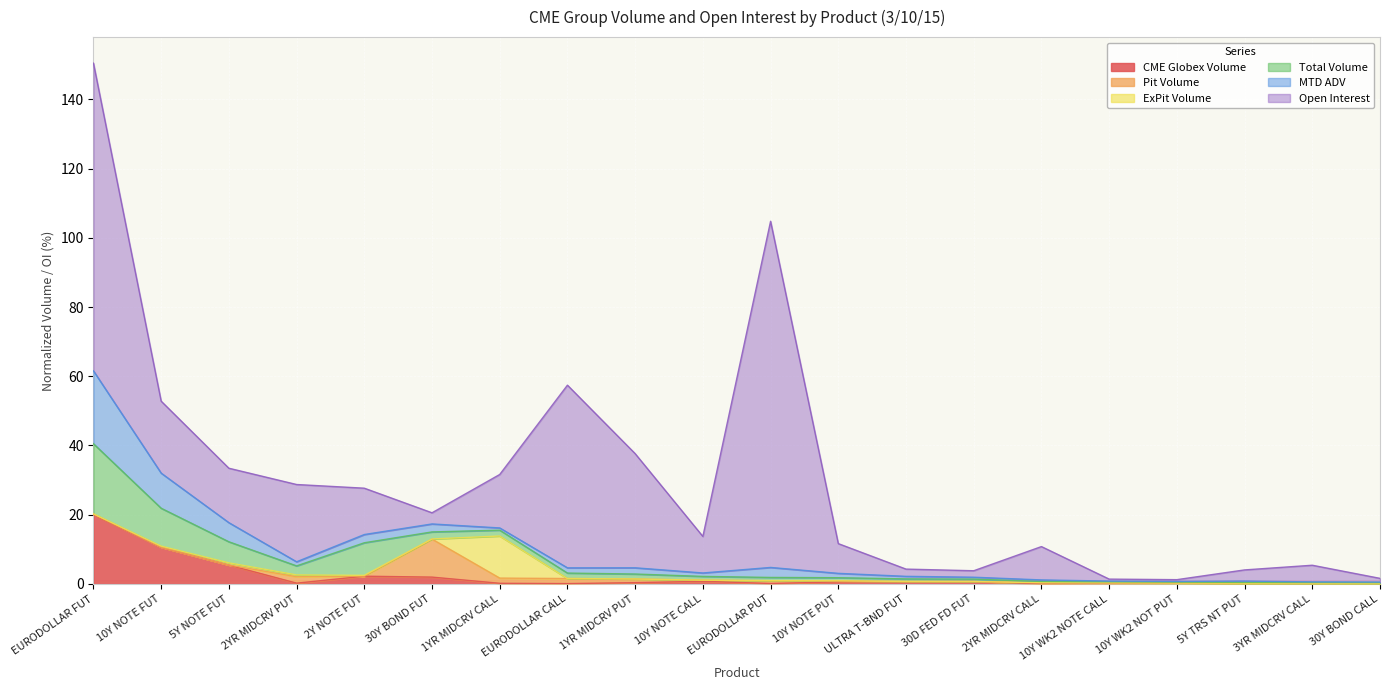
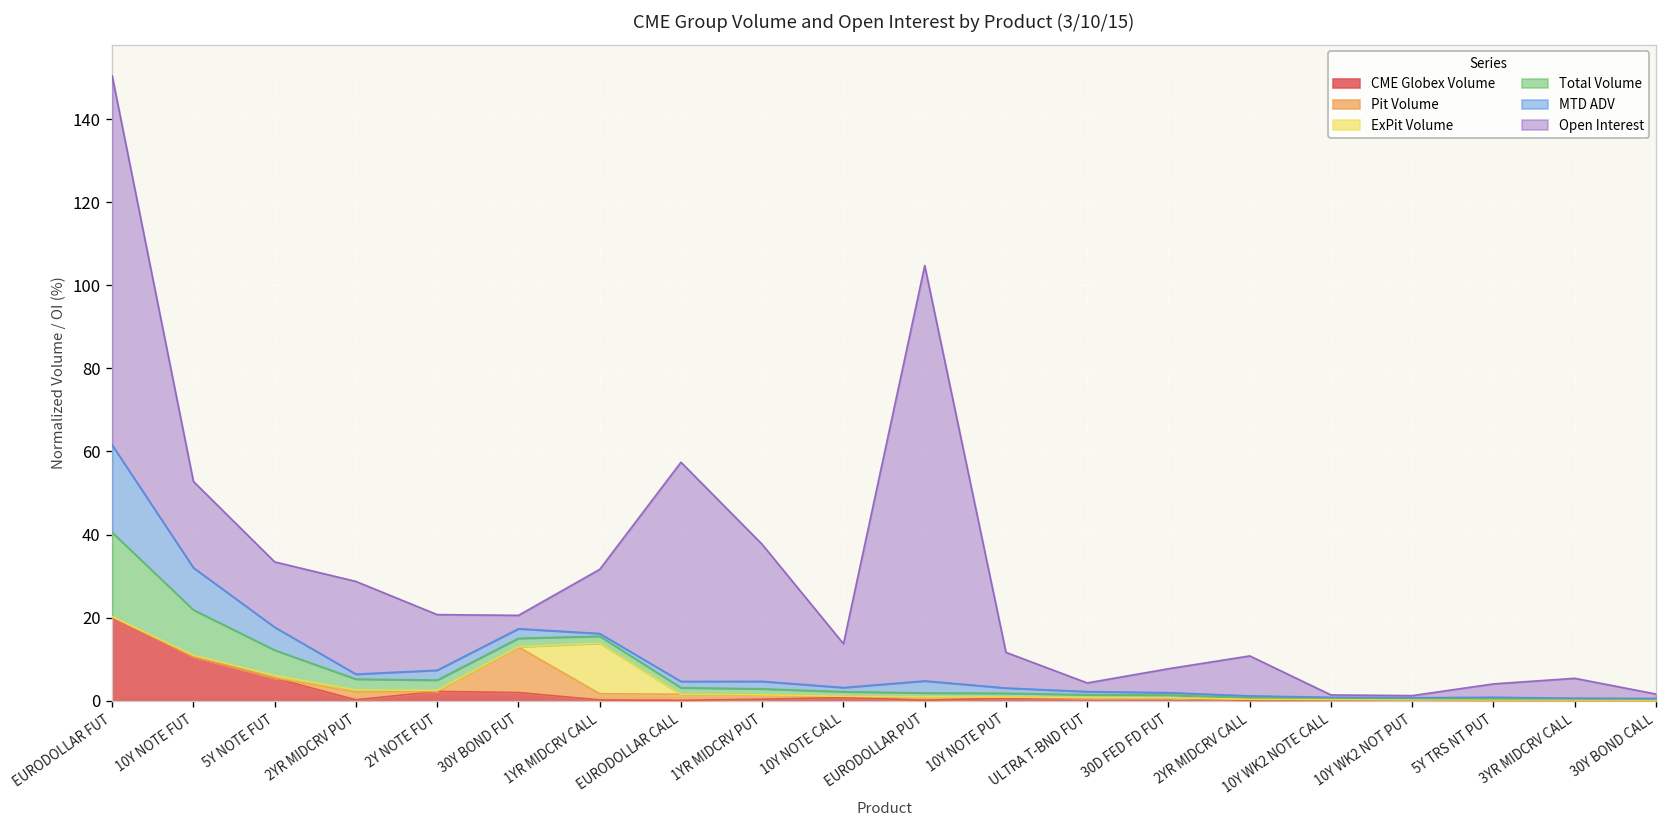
Total Volume, 2Y NOTE FUT: 9 -> 2
Open Interest, 30D FED FD FUT: 2 -> 6
